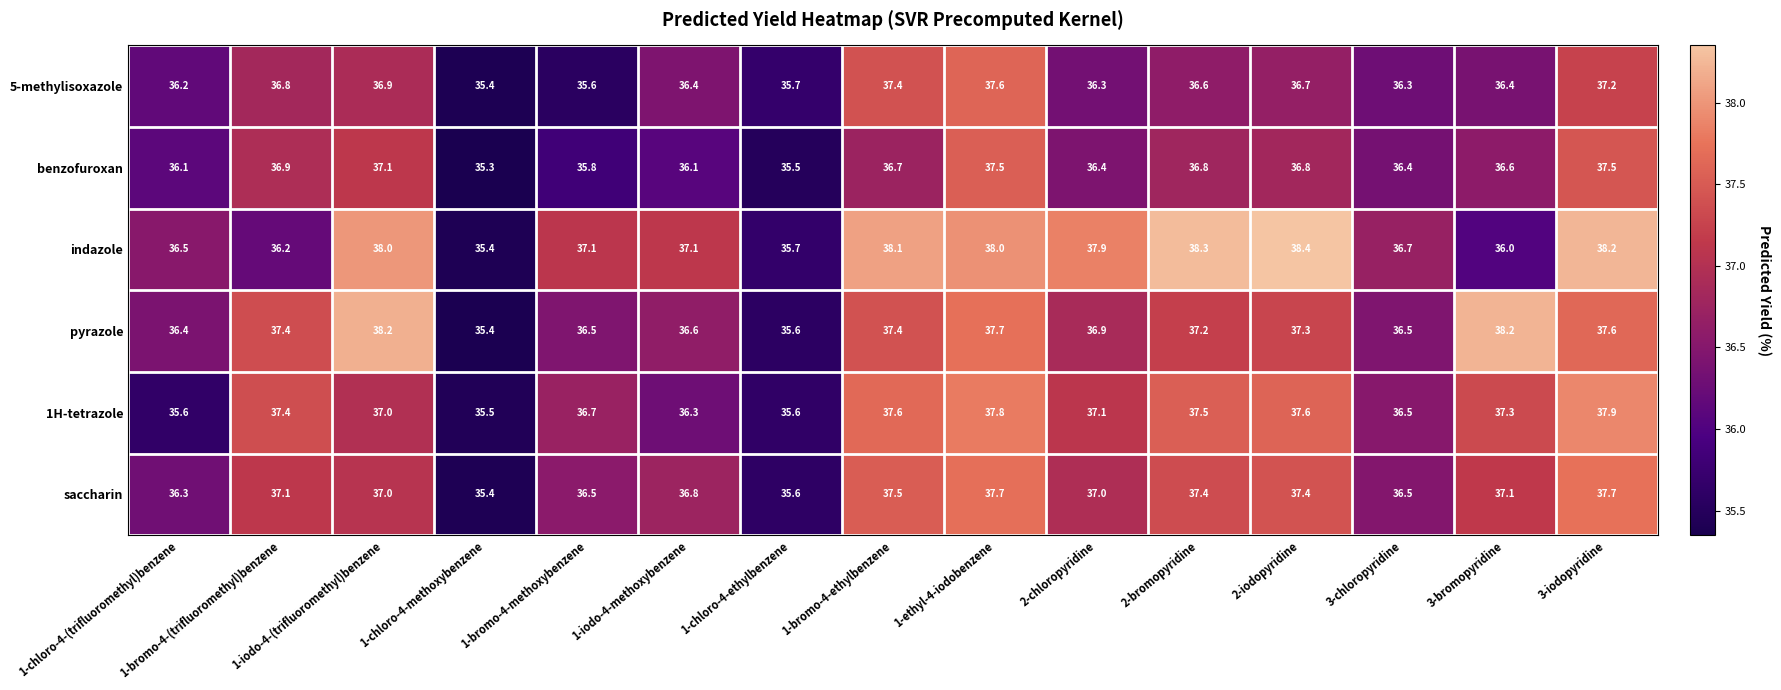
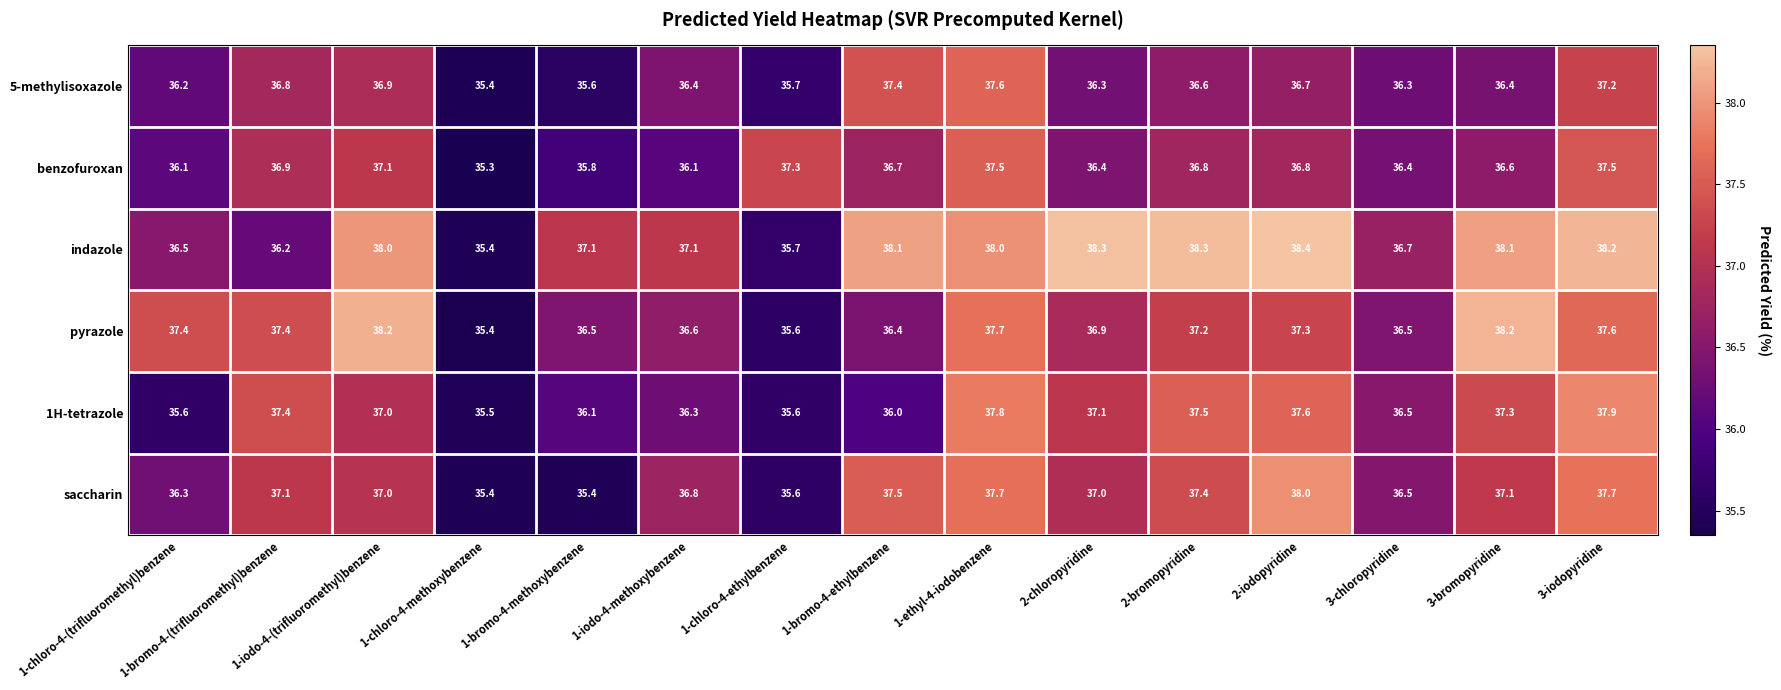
benzofuroxan, 1-chloro-4-ethylbenzene: 35.5 -> 37.3
indazole, 2-chloropyridine: 37.9 -> 38.3
indazole, 3-bromopyridine: 36.0 -> 38.1
pyrazole, 1-chloro-4-(trifluoromethyl)benzene: 36.4 -> 37.4
pyrazole, 1-bromo-4-ethylbenzene: 37.4 -> 36.4
1H-tetrazole, 1-bromo-4-methoxybenzene: 36.7 -> 36.1
1H-tetrazole, 1-bromo-4-ethylbenzene: 37.6 -> 36.0
saccharin, 1-bromo-4-methoxybenzene: 36.5 -> 35.4
saccharin, 2-iodopyridine: 37.4 -> 38.0
